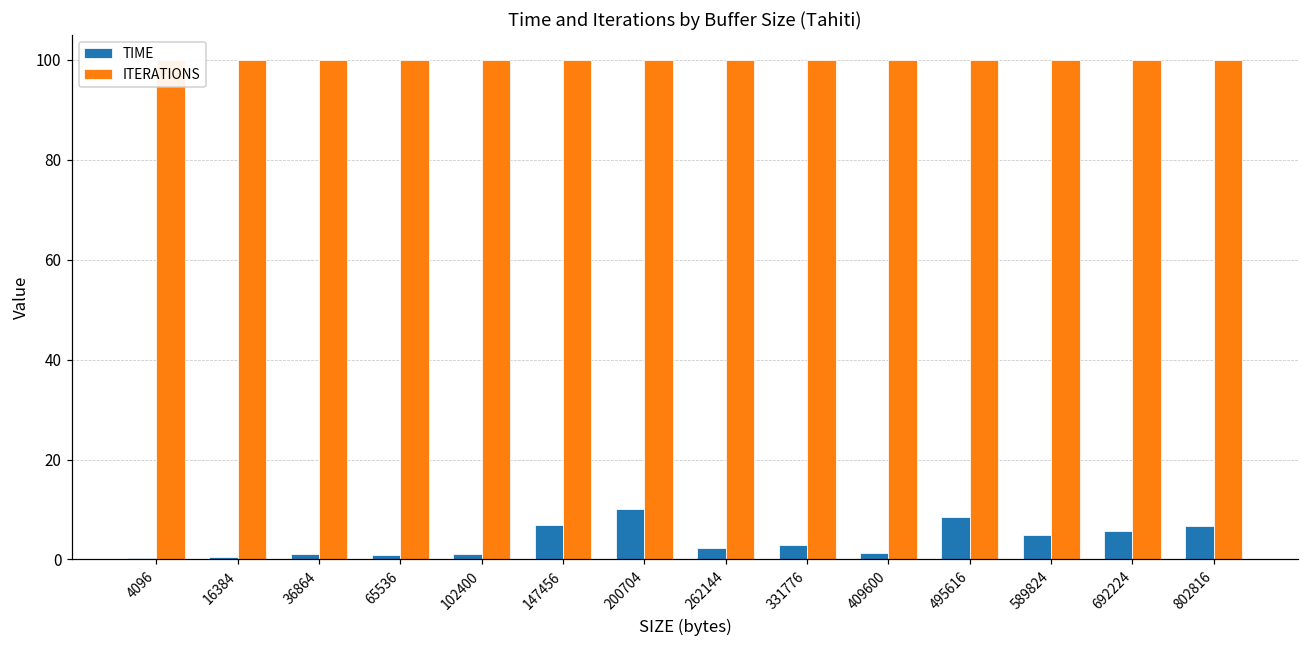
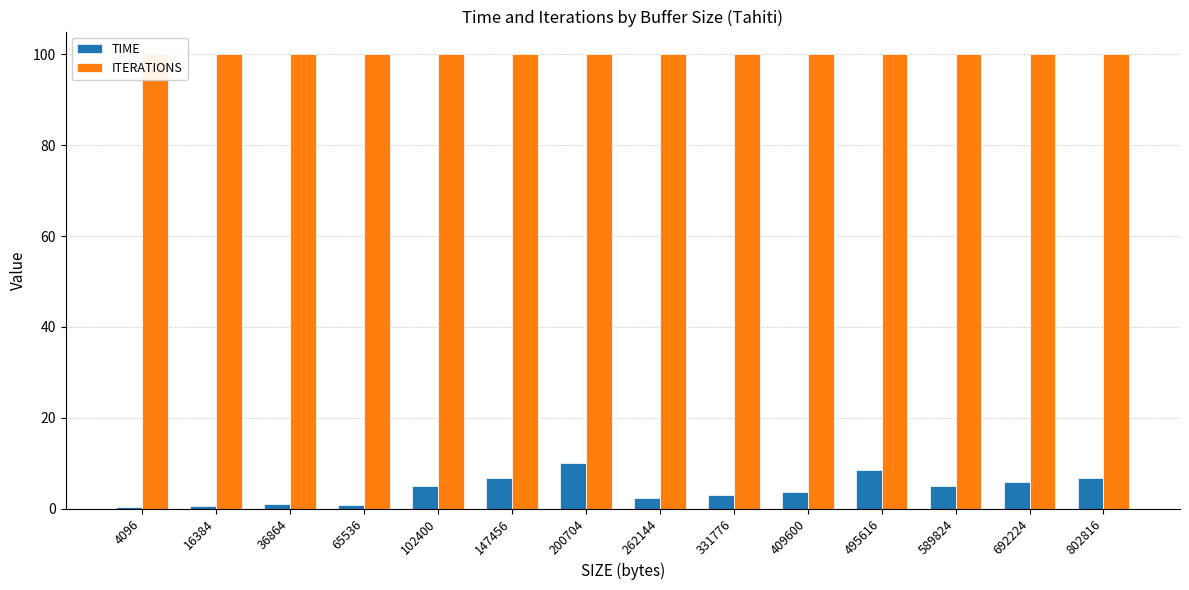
TIME, 102400: 1 -> 5
TIME, 409600: 1 -> 4
